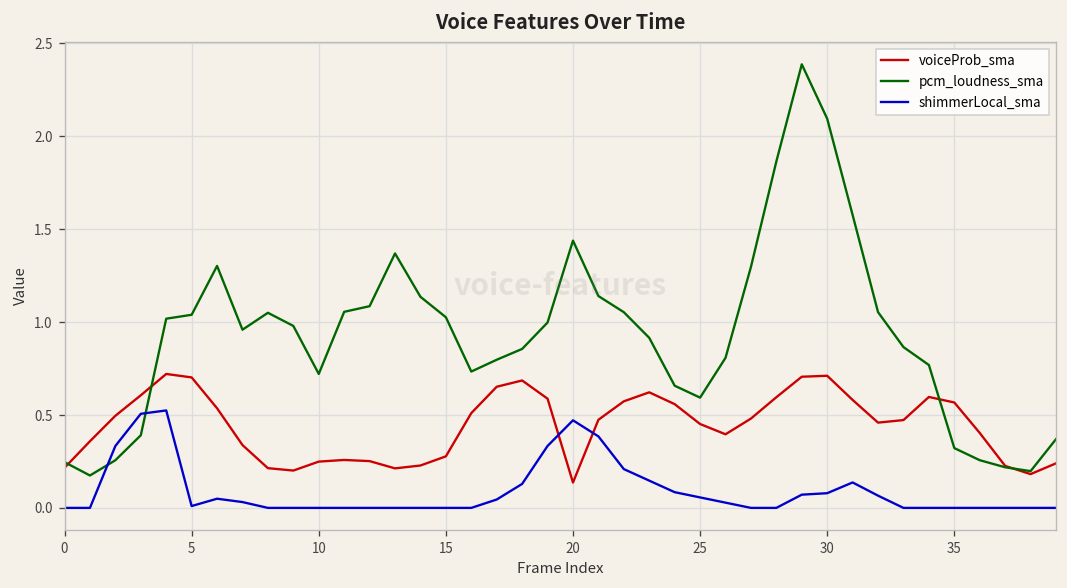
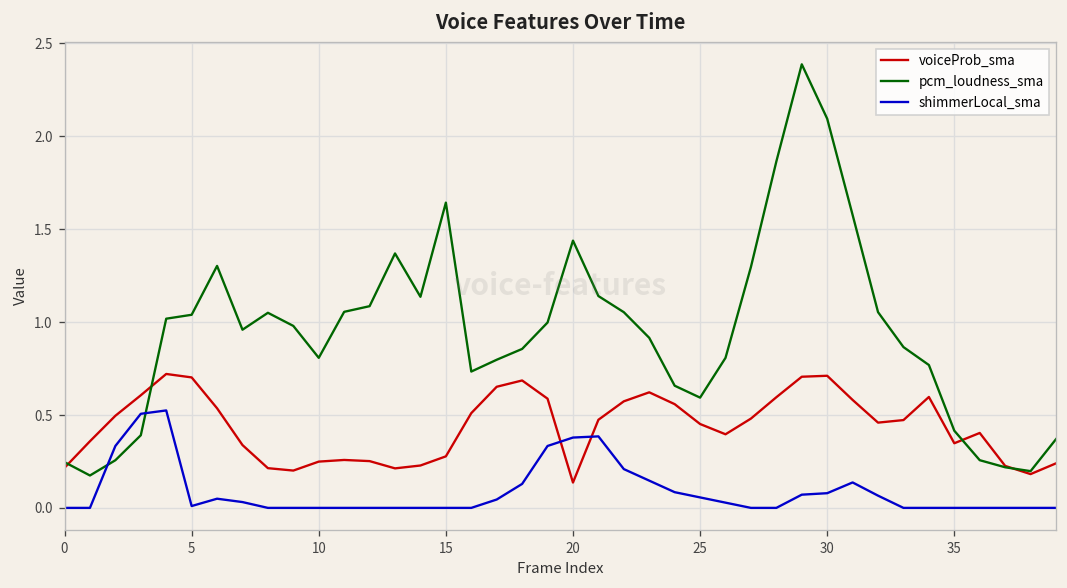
pcm_loudness_sma, 10: 0.72 -> 0.81
pcm_loudness_sma, 15: 1.03 -> 1.64
shimmerLocal_sma, 20: 0.47 -> 0.38
voiceProb_sma, 35: 0.57 -> 0.35
pcm_loudness_sma, 35: 0.32 -> 0.42
